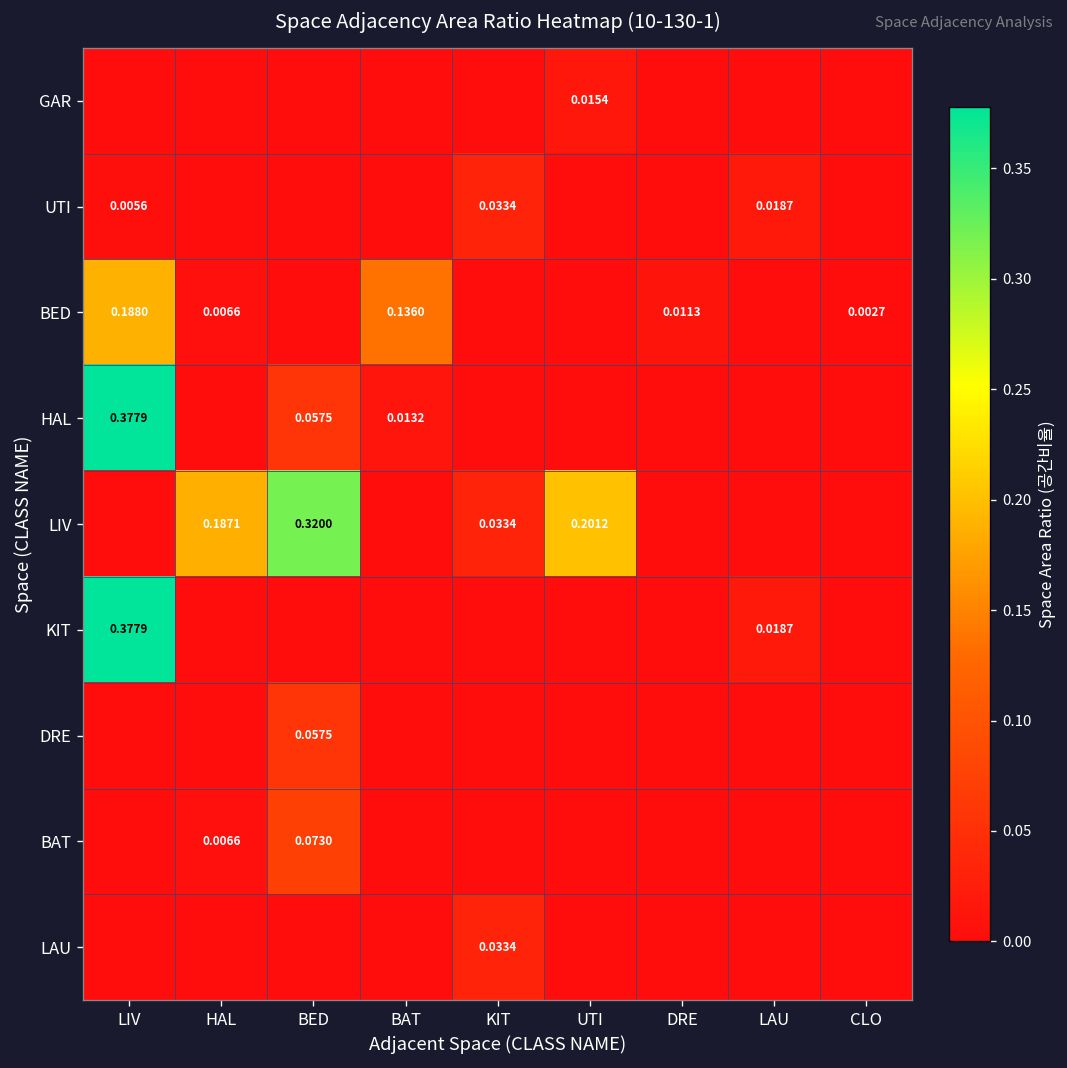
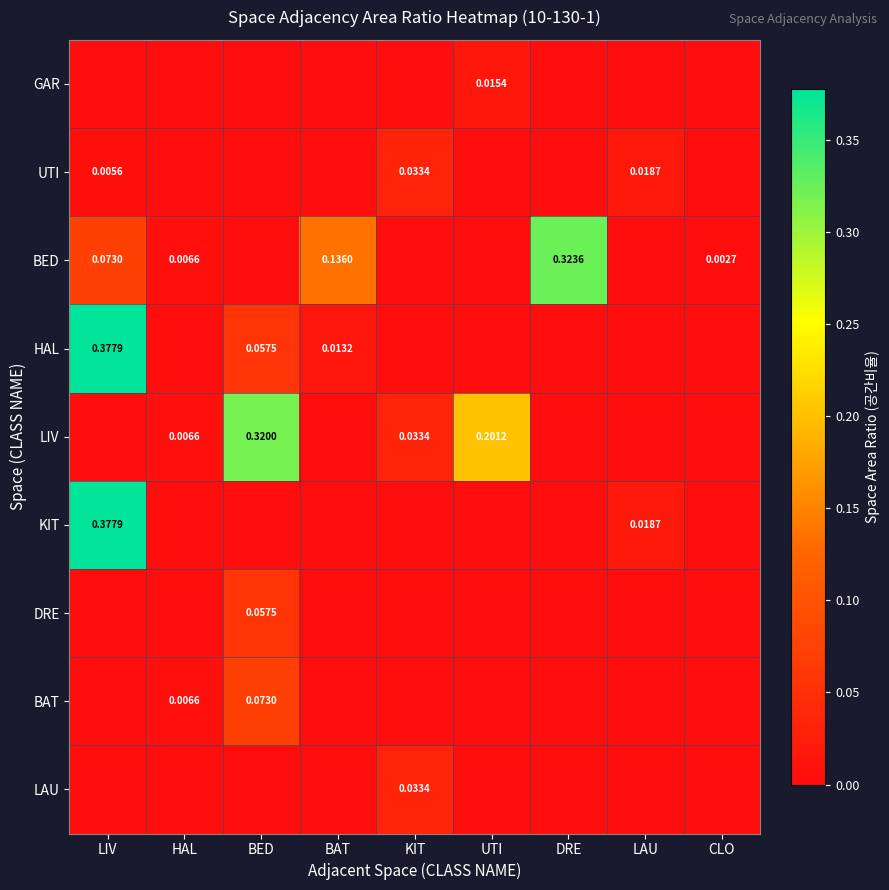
BED, LIV: 0.1880 -> 0.0730
BED, DRE: 0.0113 -> 0.3236
LIV, HAL: 0.1871 -> 0.0066
